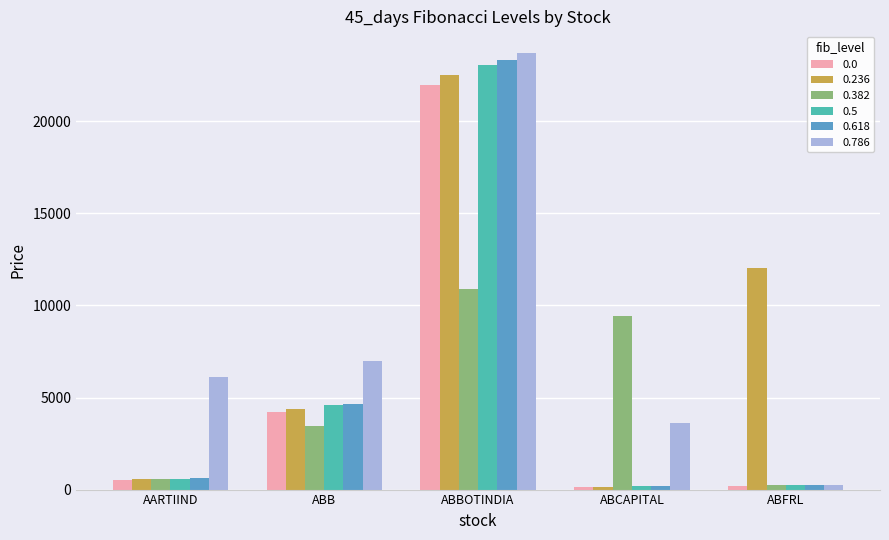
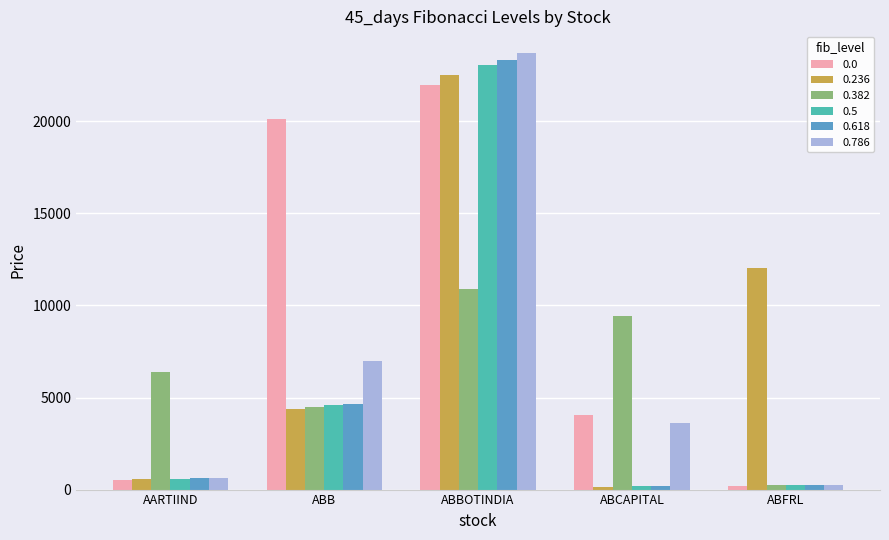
0.382, AARTIIND: 600 -> 6400
0.786, AARTIIND: 6100 -> 600
0.0, ABB: 4200 -> 20200
0.382, ABB: 3400 -> 4500
0.0, ABCAPITAL: 200 -> 4000
